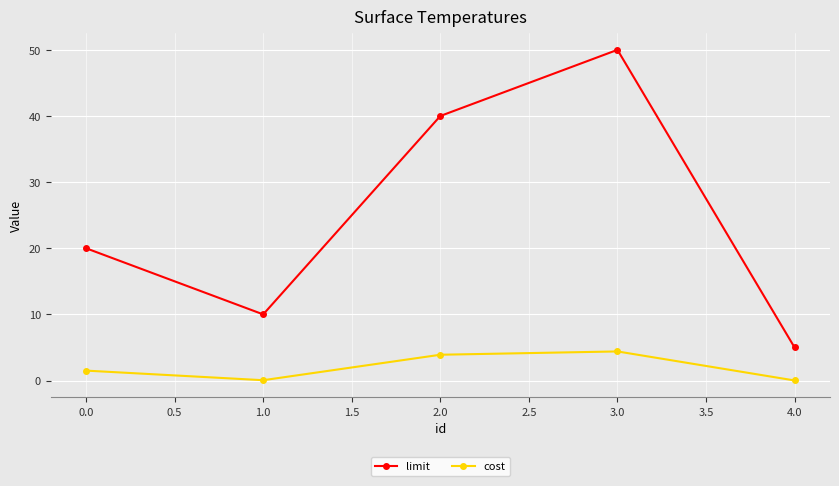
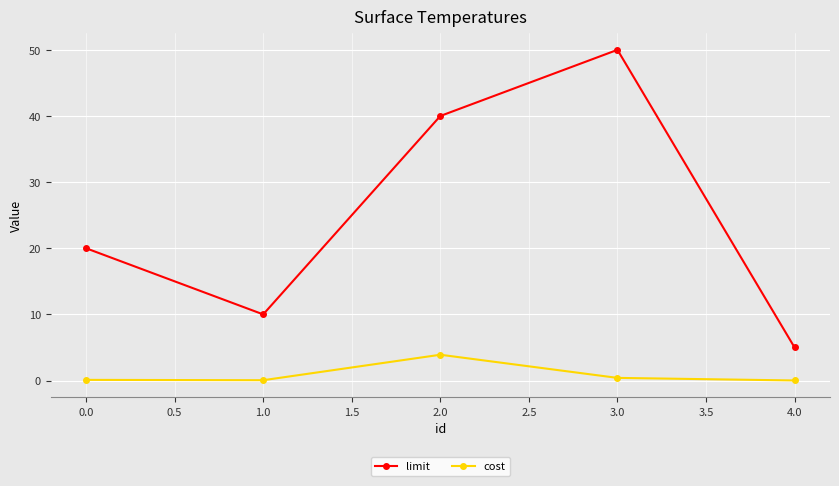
cost, 0.0: 2 -> 0
cost, 3.0: 4 -> 0
